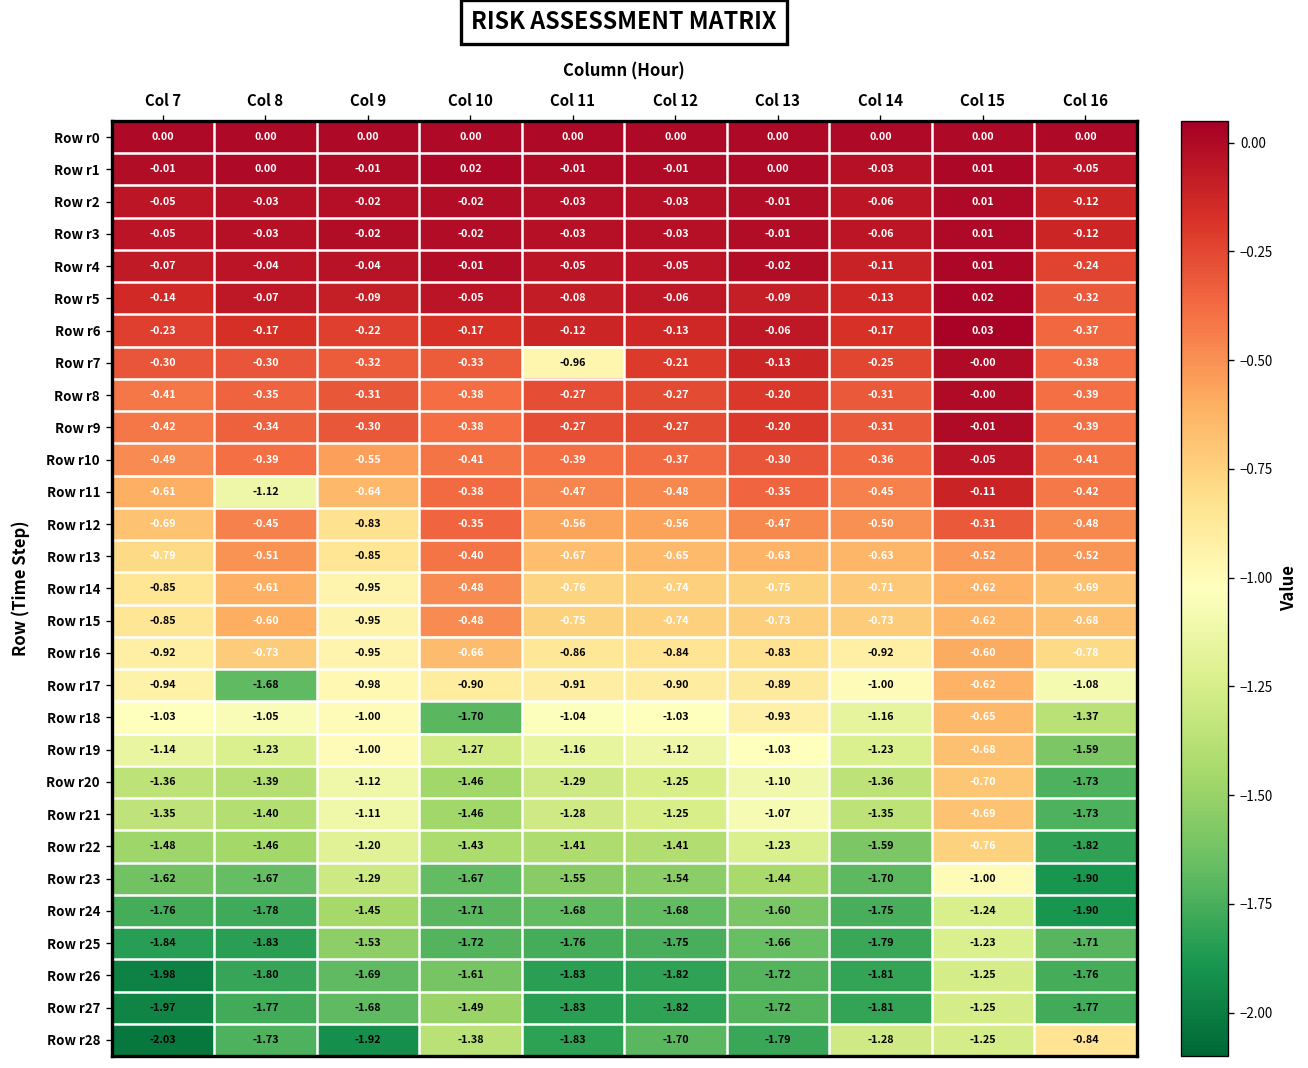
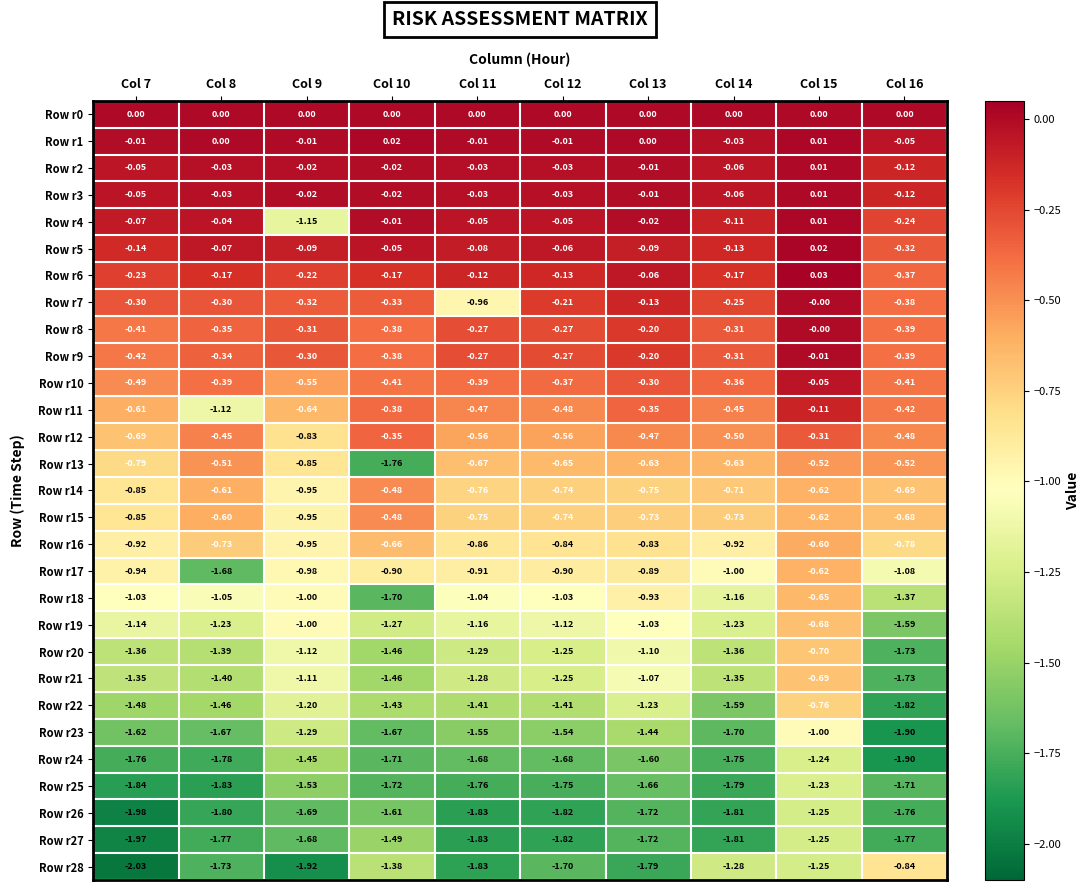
Row r4, Col 9: -0.04 -> -1.15
Row r13, Col 10: -0.40 -> -1.76
